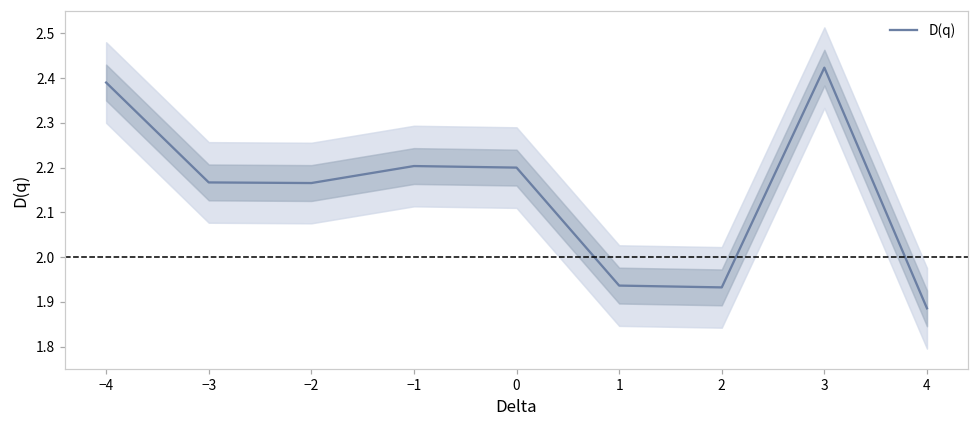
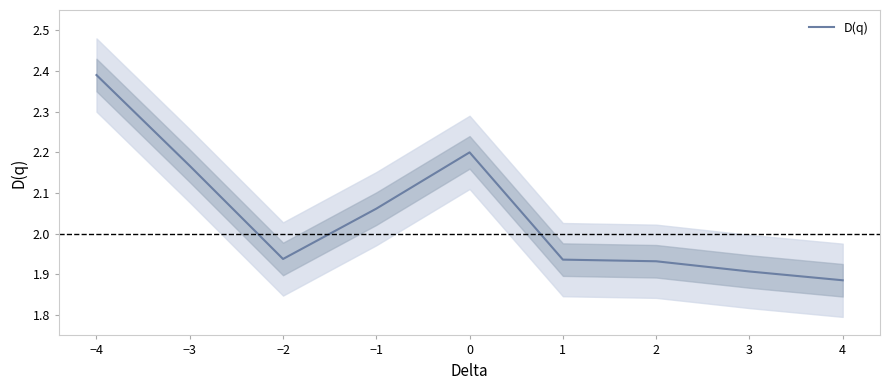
D(q), −2: 2.17 -> 1.94
D(q), −1: 2.20 -> 2.06
D(q), 3: 2.42 -> 1.91
